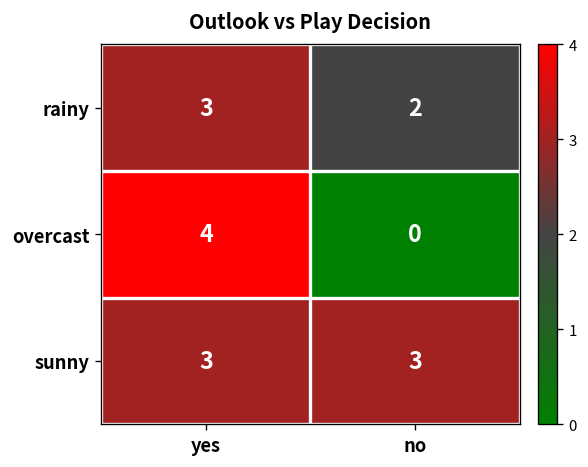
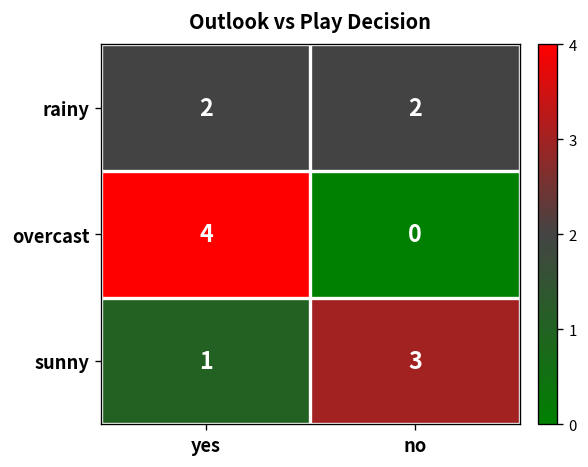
rainy, yes: 3 -> 2
sunny, yes: 3 -> 1
